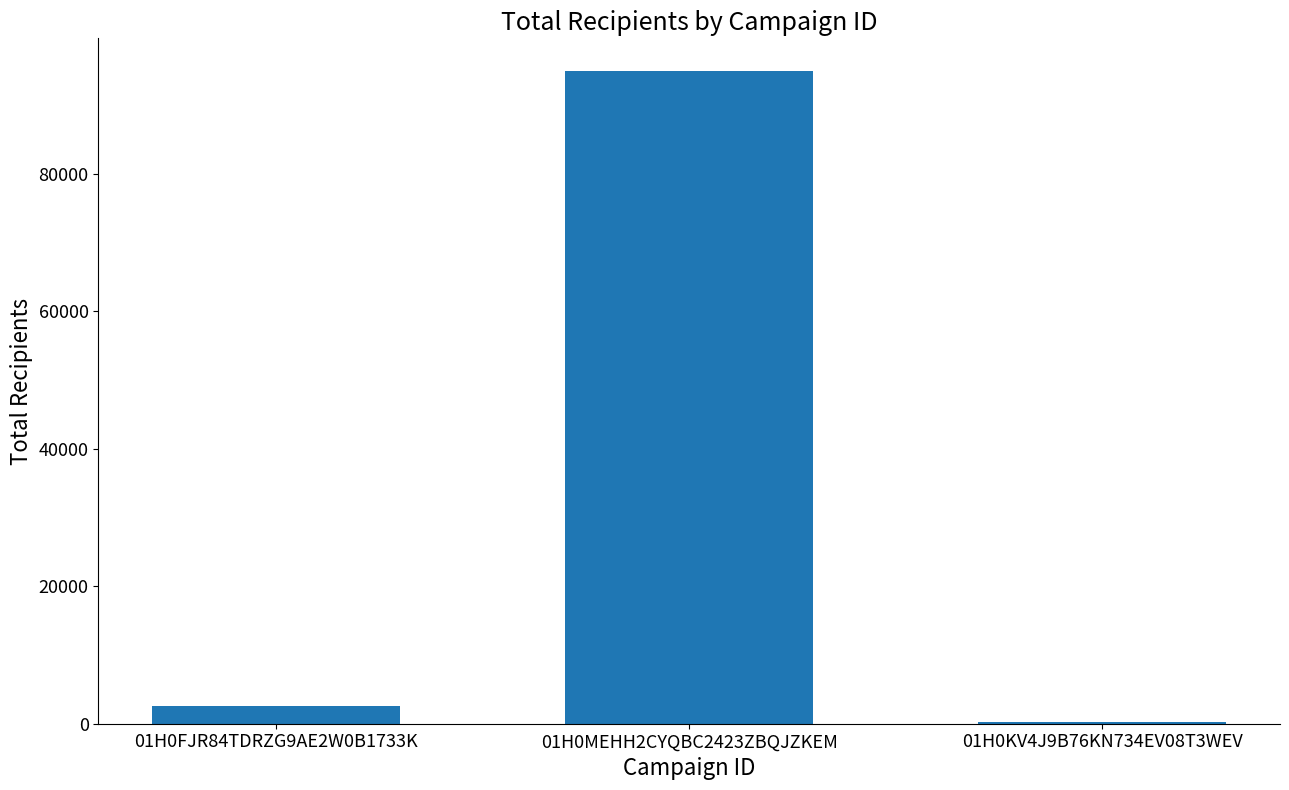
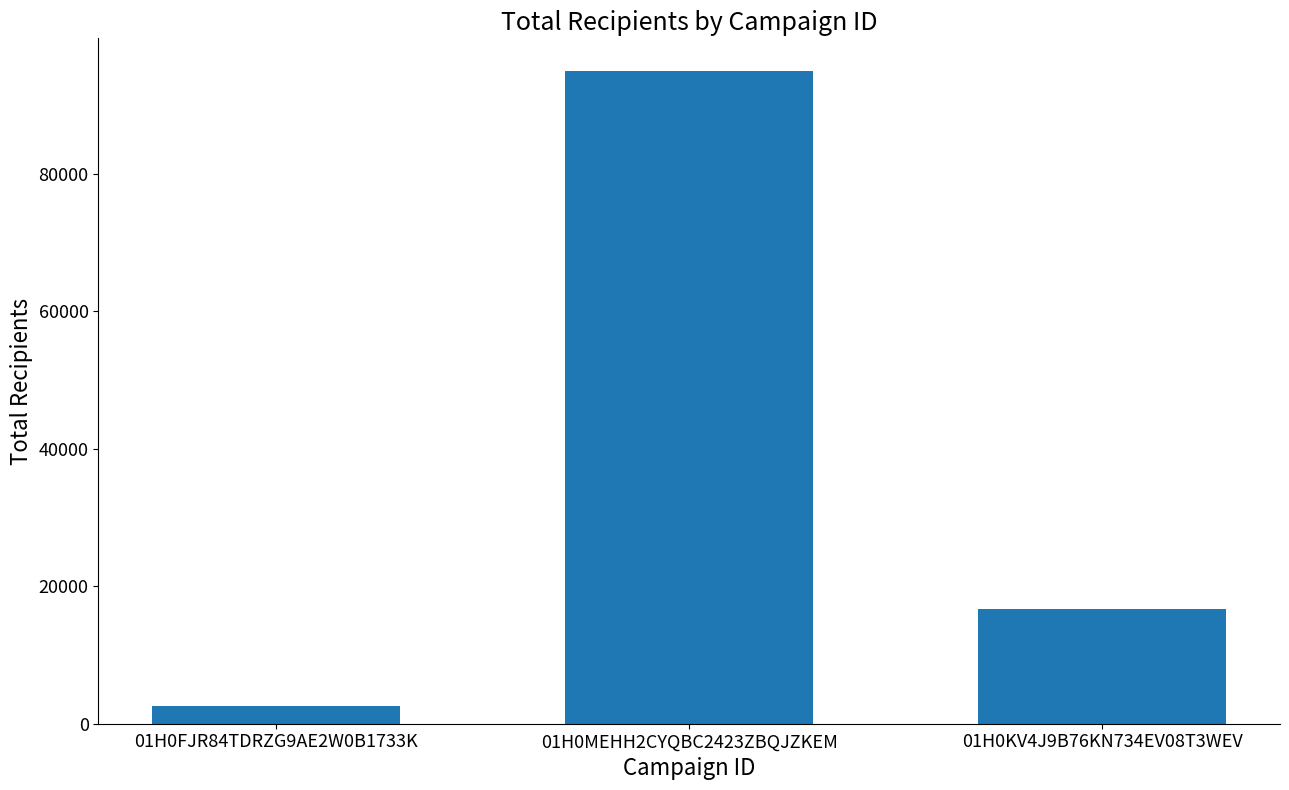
01H0KV4J9B76KN734EV08T3WEV: 0 -> 17000
